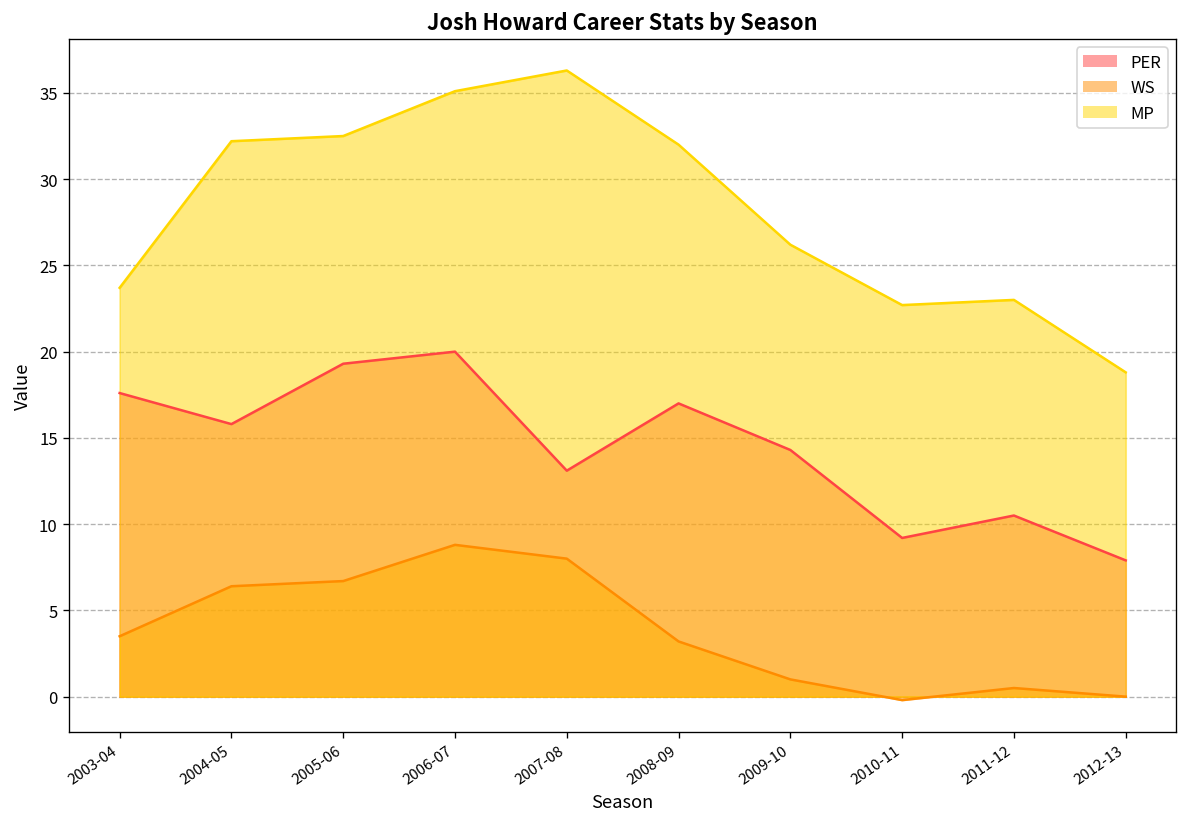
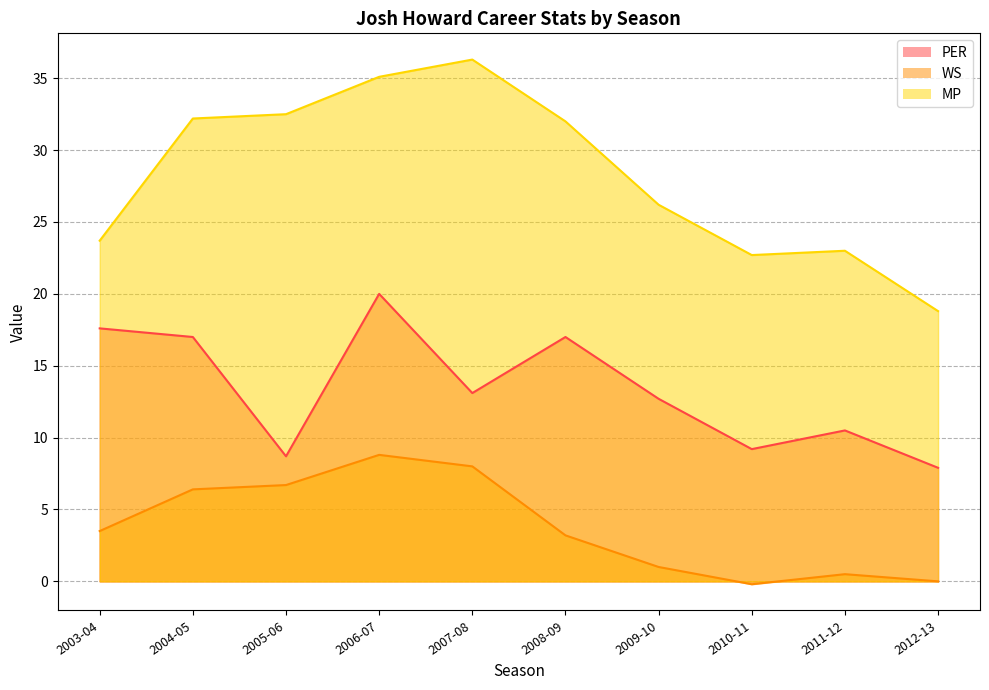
PER, 2004-05: 15.8 -> 17.0
PER, 2005-06: 19.3 -> 8.7
PER, 2009-10: 14.3 -> 12.7
